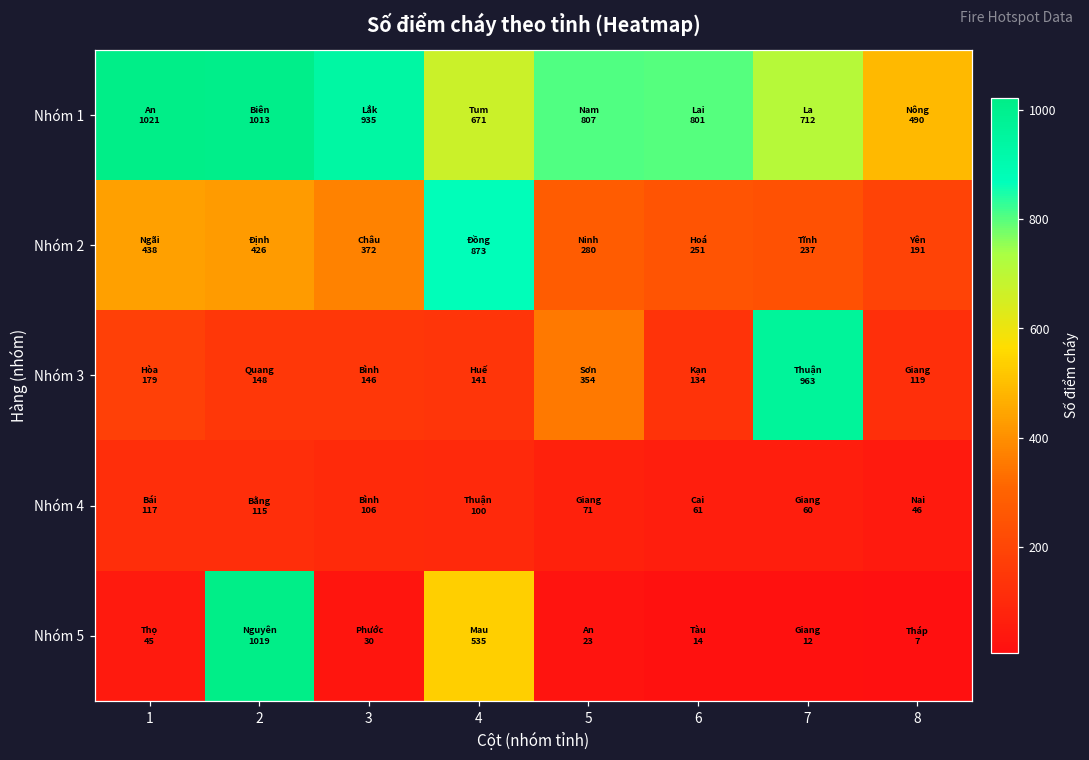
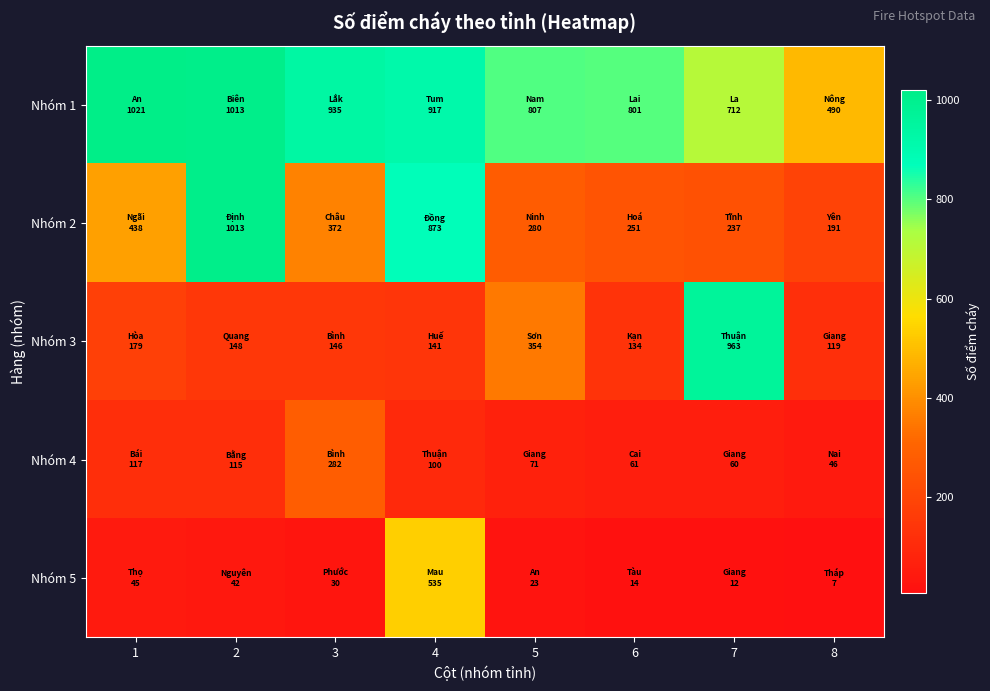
Nhóm 1, 4: 671 -> 917
Nhóm 2, 2: 426 -> 1013
Nhóm 4, 3: 106 -> 282
Nhóm 5, 2: 1019 -> 42
